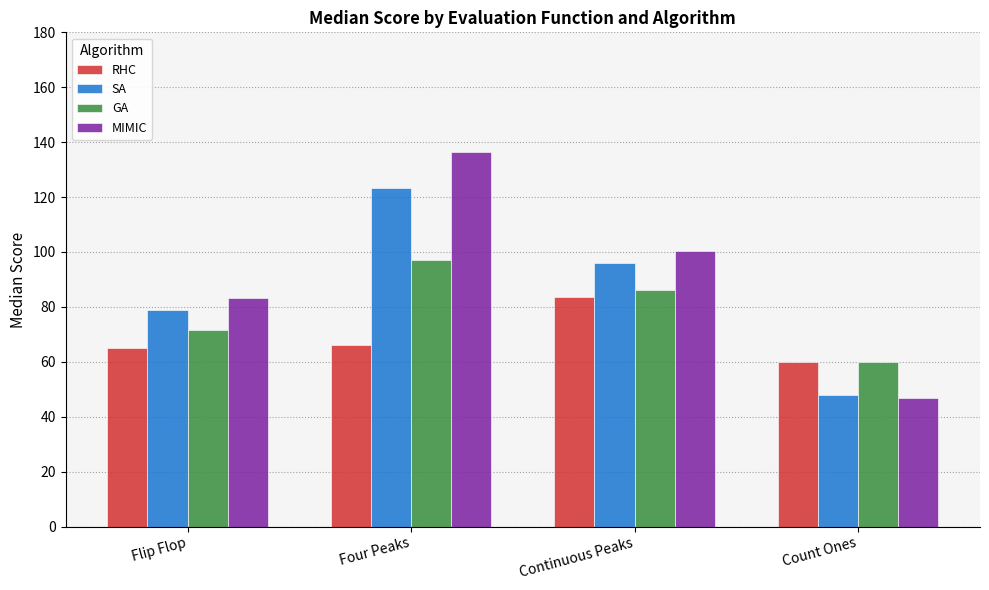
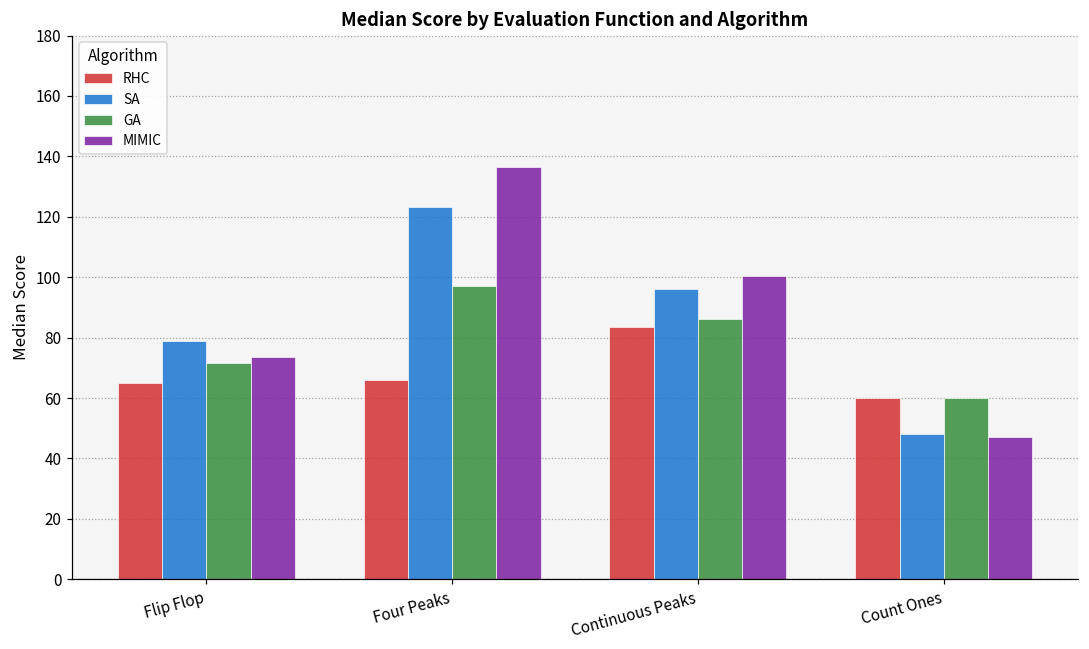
MIMIC, Flip Flop: 83 -> 74
